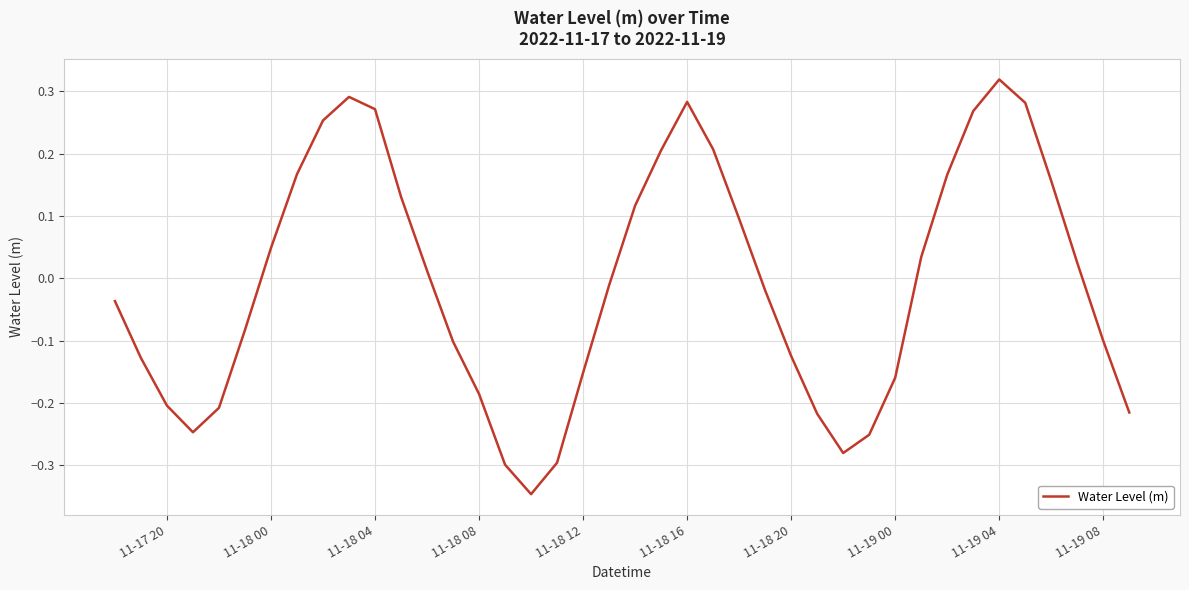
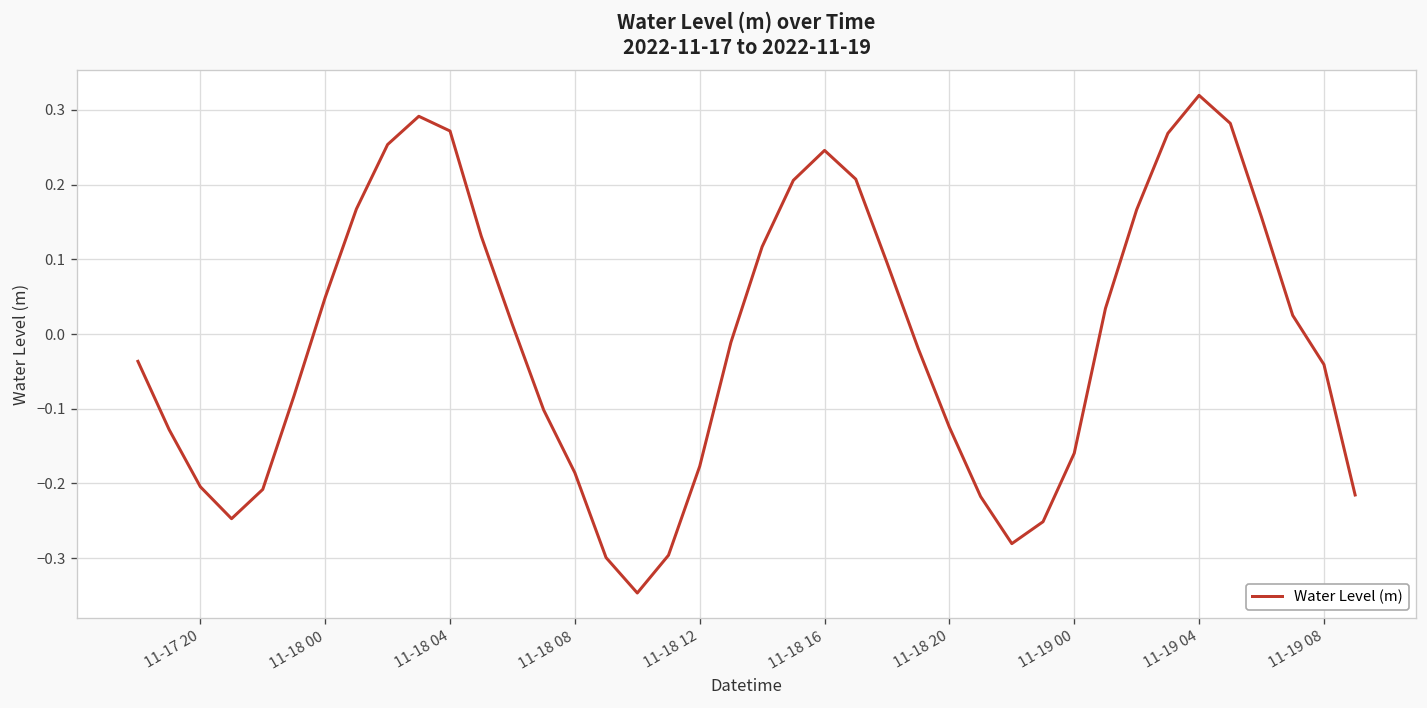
11-18 12: -0.15 -> -0.18
11-18 16: 0.28 -> 0.25
11-19 08: -0.10 -> -0.04
